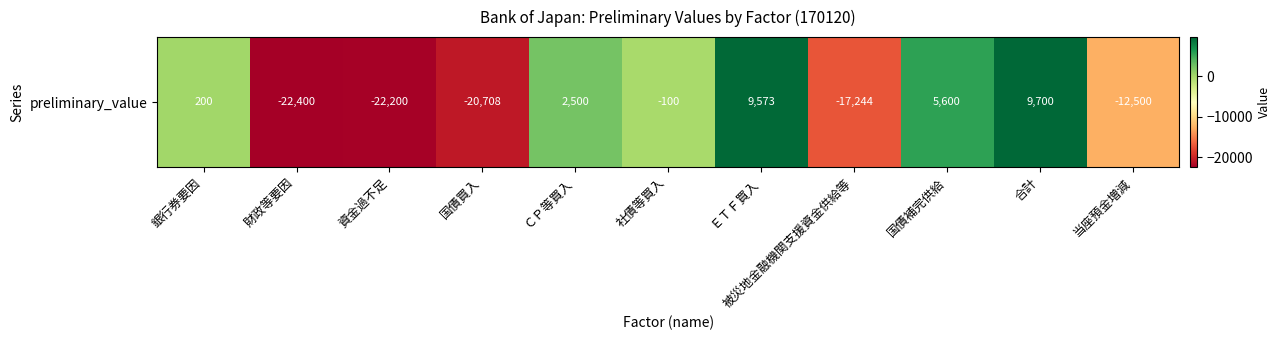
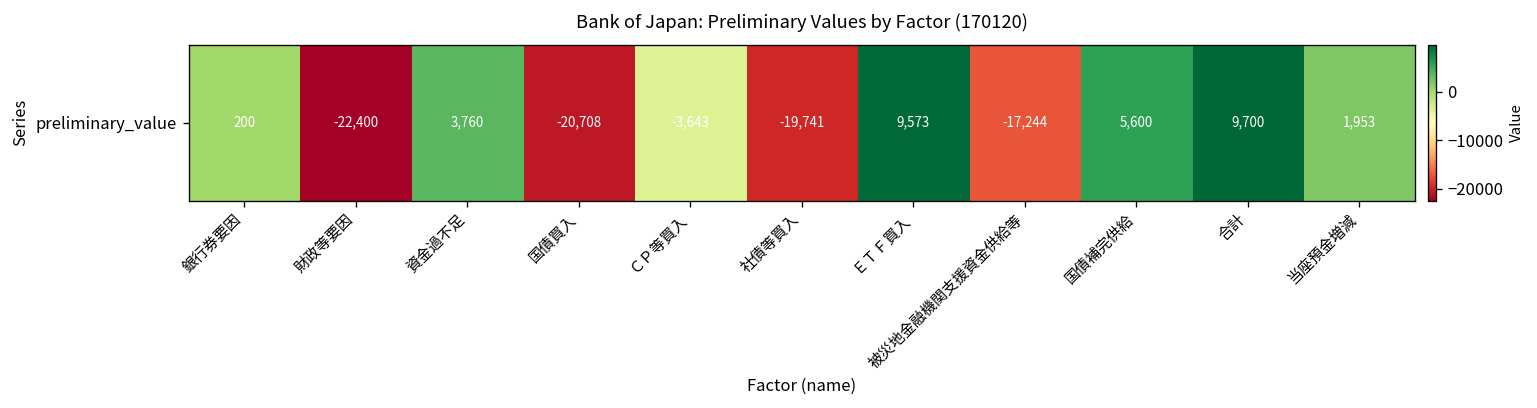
preliminary_value, 資金過不足: -22,200 -> 3,760
preliminary_value, ＣＰ等買入: 2,500 -> -3,643
preliminary_value, 社債等買入: -100 -> -19,741
preliminary_value, 当座預金増減: -12,500 -> 1,953
